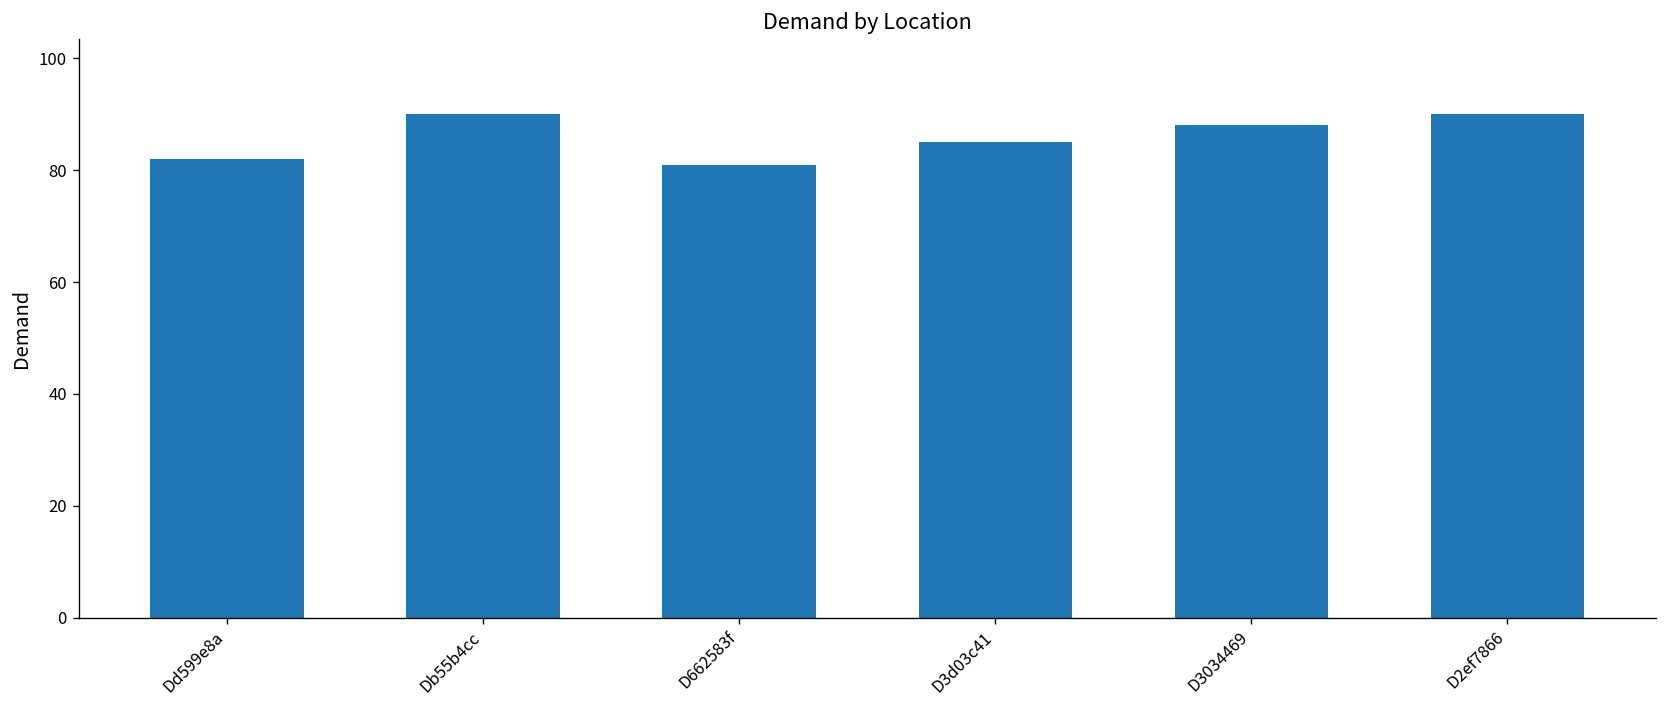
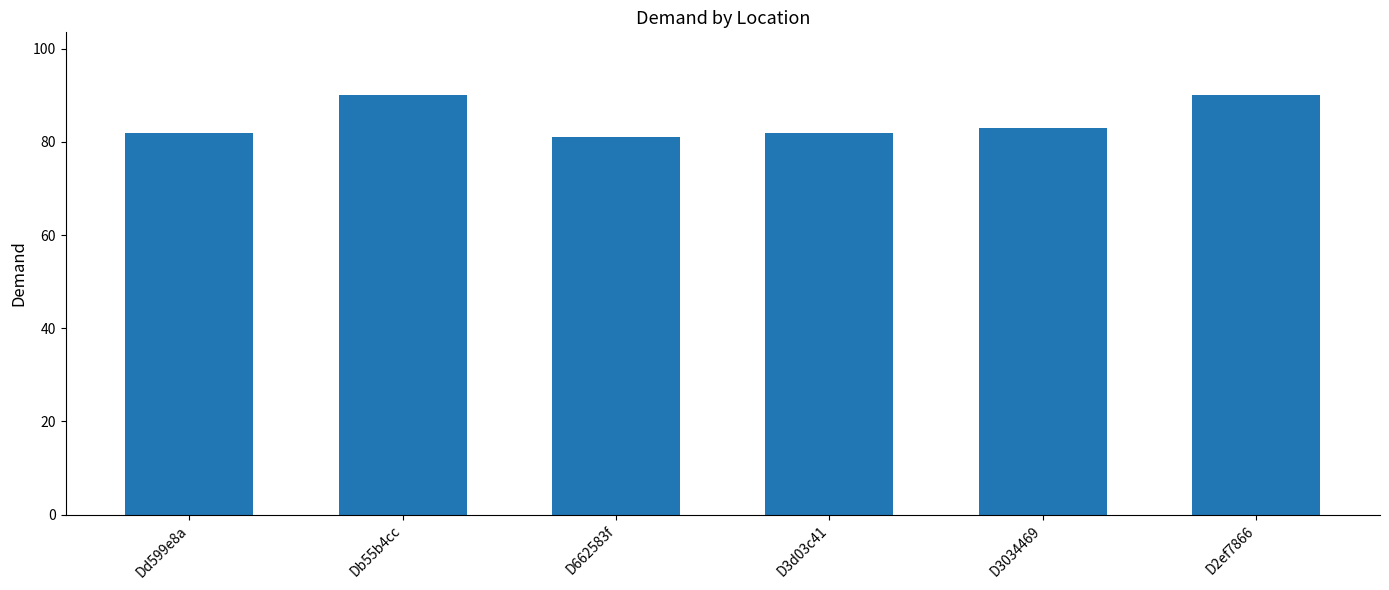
D3d03c41: 85 -> 82
D3034469: 88 -> 83
